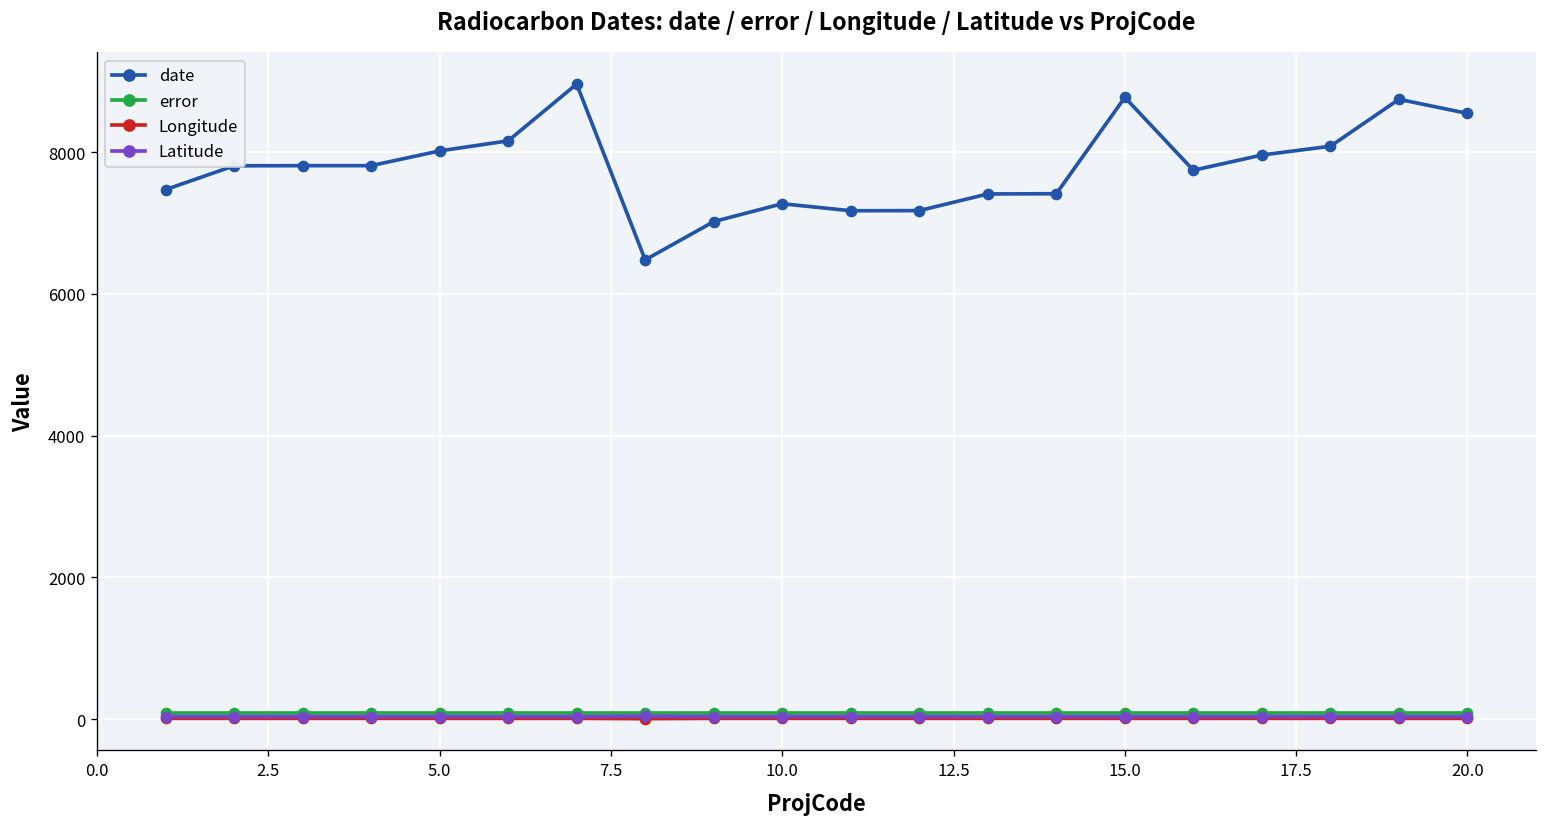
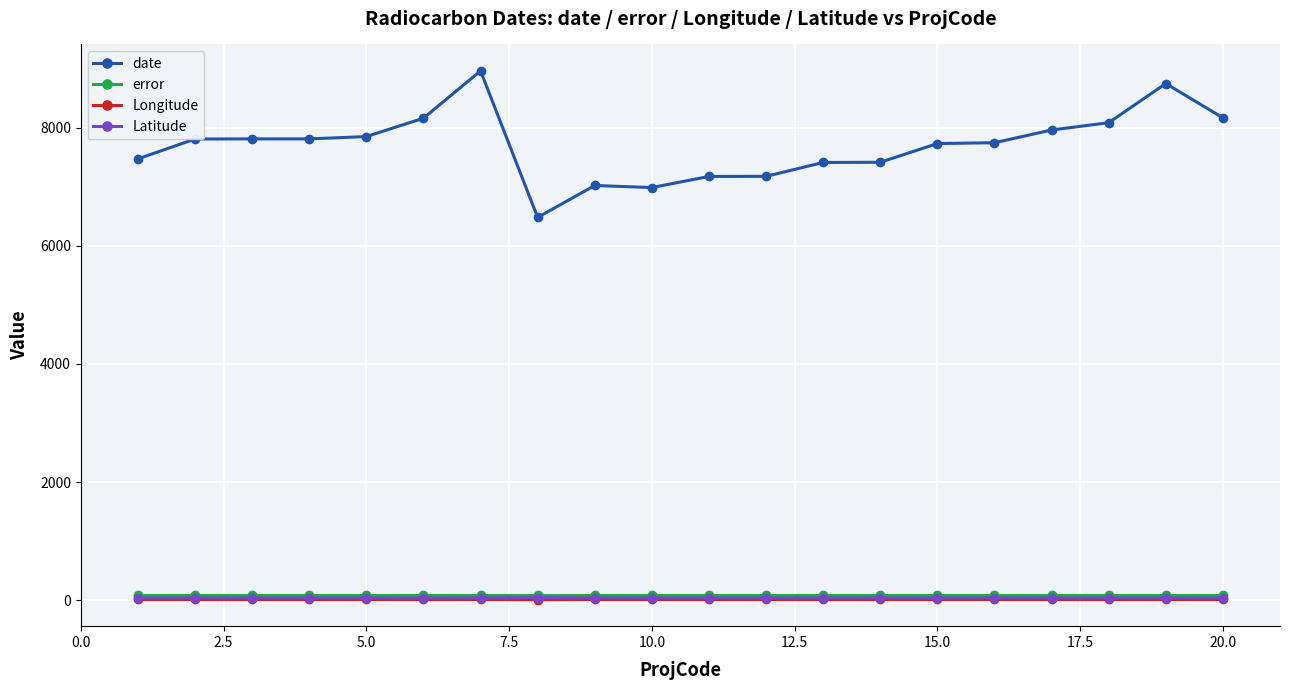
date, 5.0: 8000 -> 7800
date, 10.0: 7300 -> 7000
date, 15.0: 8800 -> 7700
date, 20.0: 8500 -> 8200
